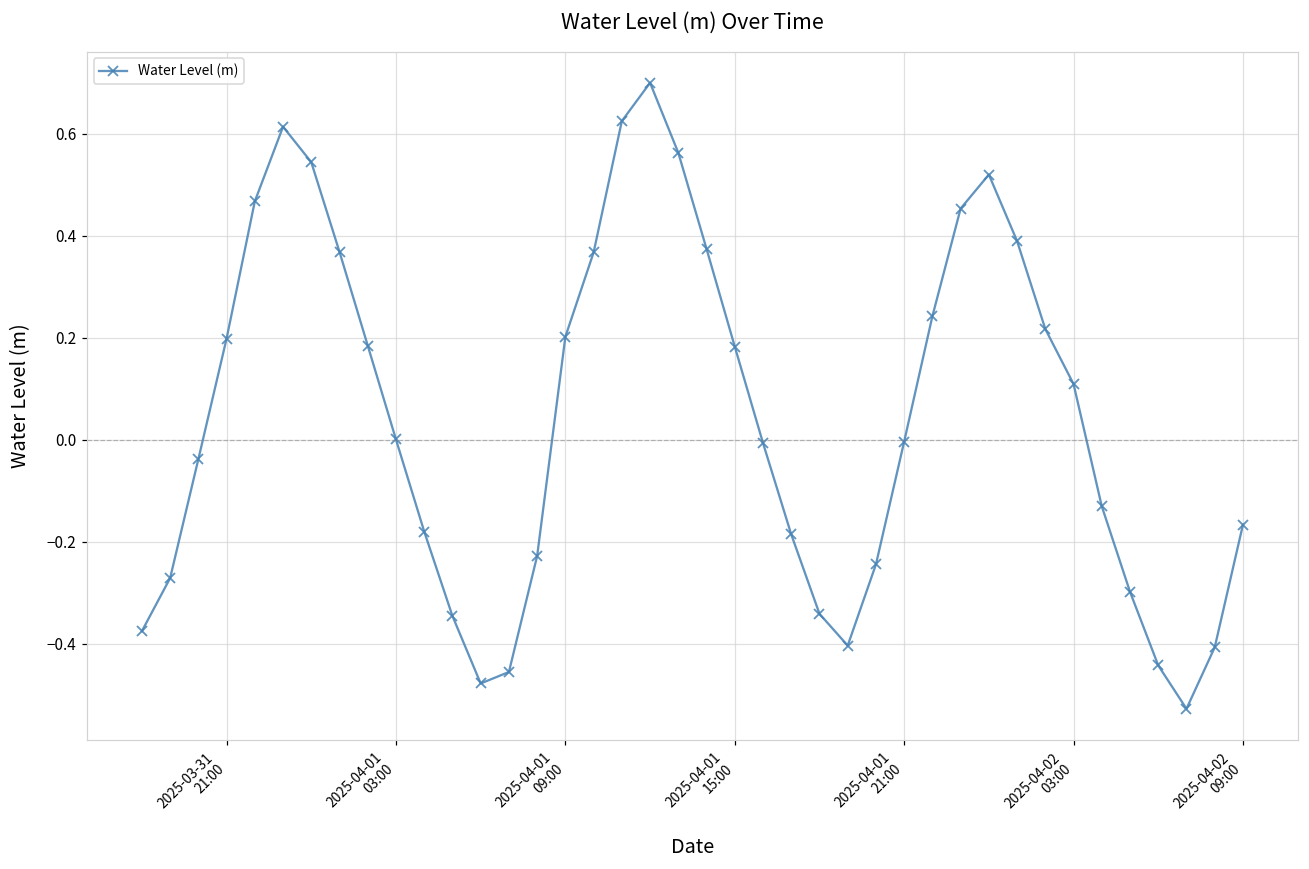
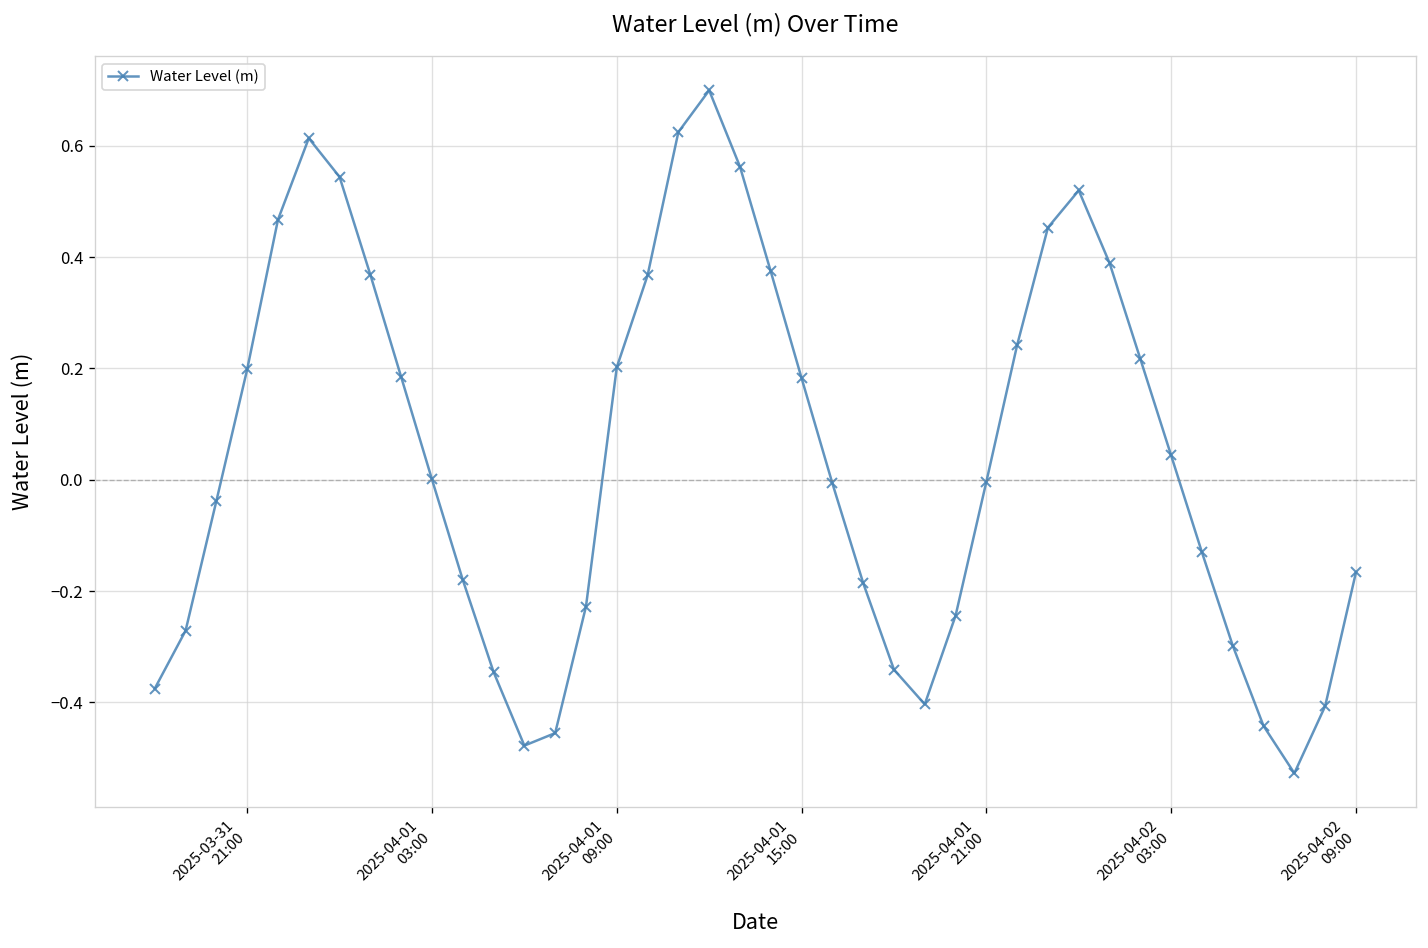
2025-04-02 03:00: 0.11 -> 0.04
